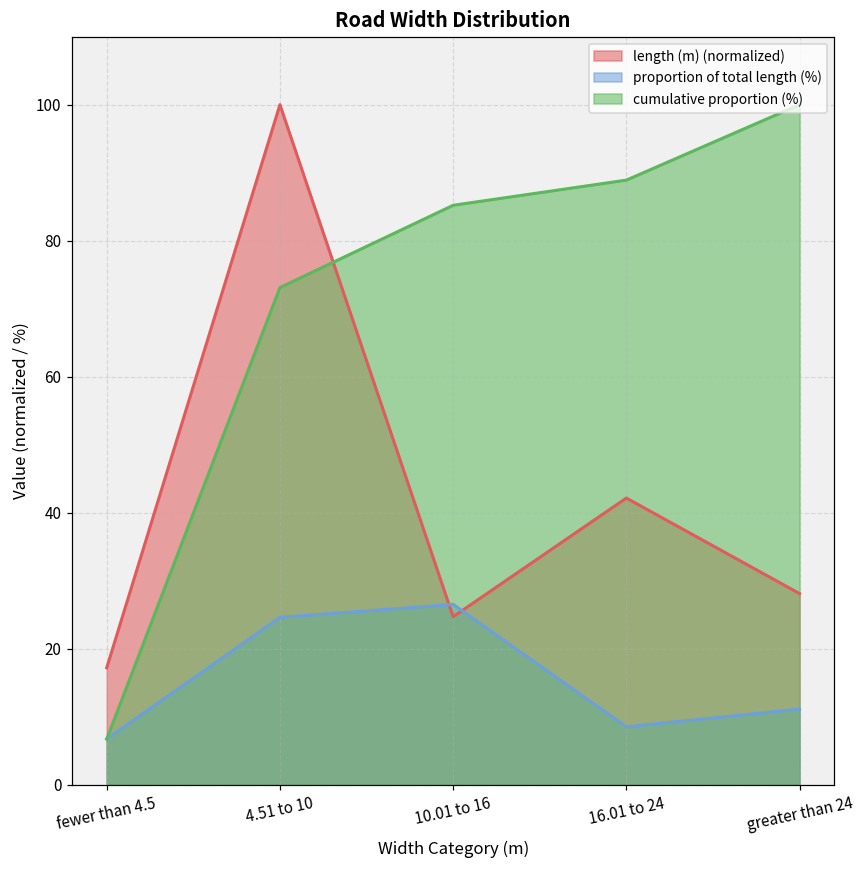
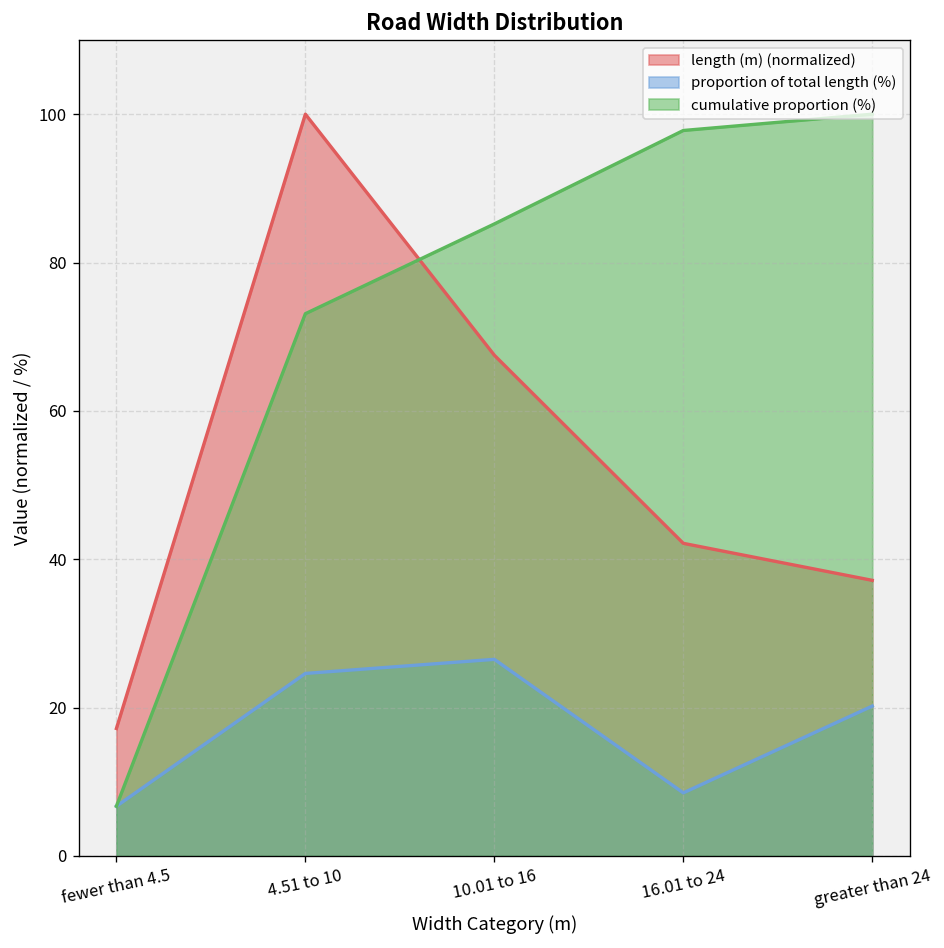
length (m) (normalized), 10.01 to 16: 25 -> 68
cumulative proportion (%), 16.01 to 24: 89 -> 98
length (m) (normalized), greater than 24: 28 -> 37
proportion of total length (%), greater than 24: 11 -> 20
